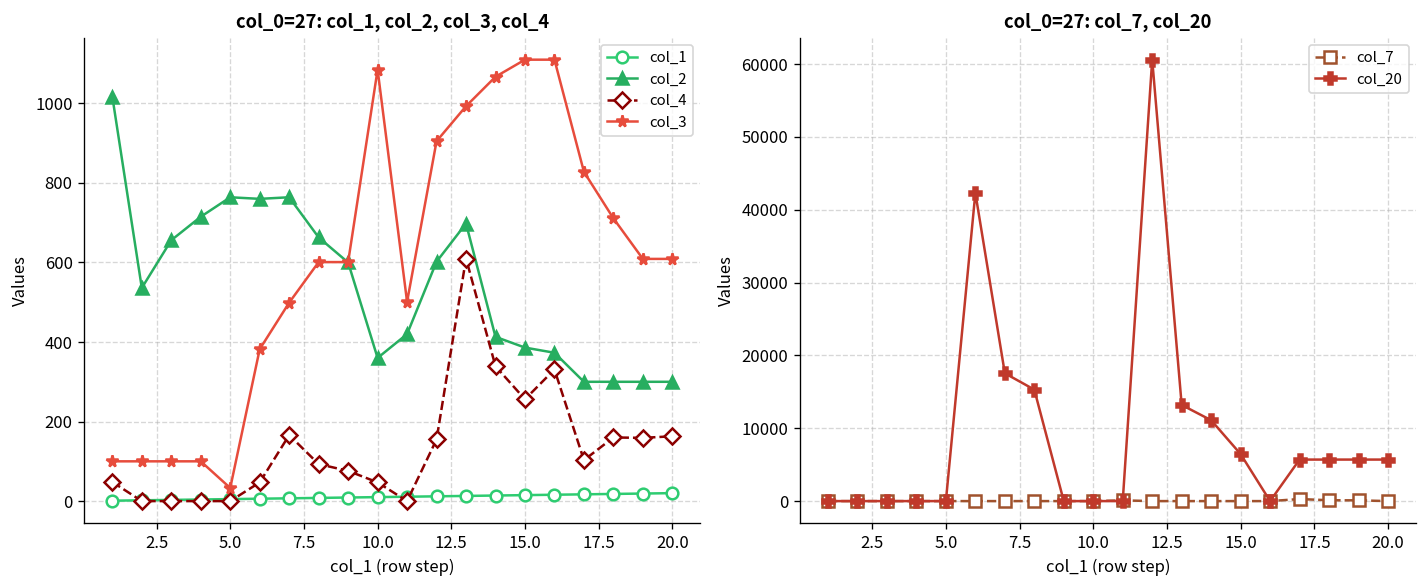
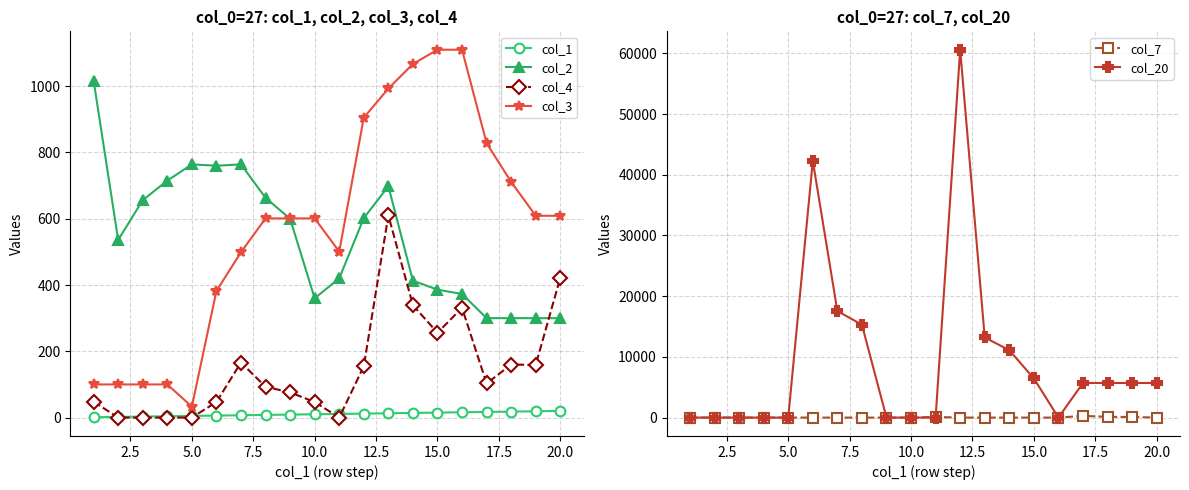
col_0=27: col_1, col_2, col_3, col_4, col_3, 10.0: 1090 -> 600
col_0=27: col_1, col_2, col_3, col_4, col_4, 20.0: 160 -> 420
